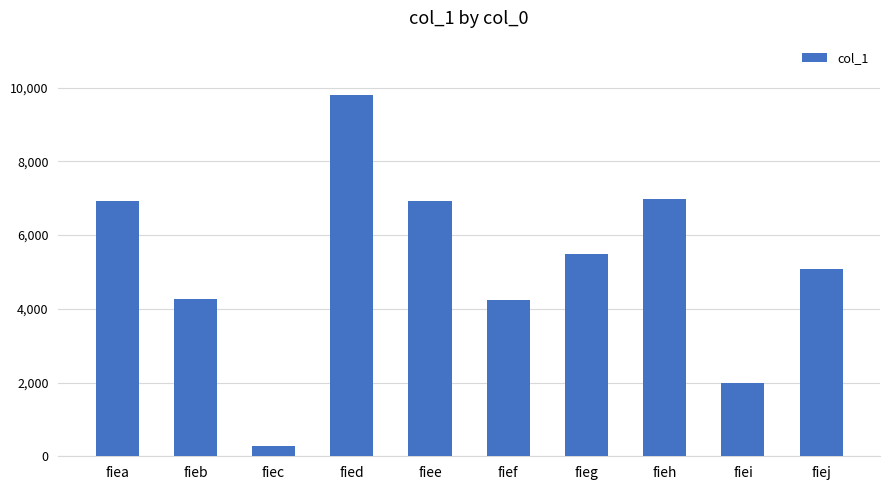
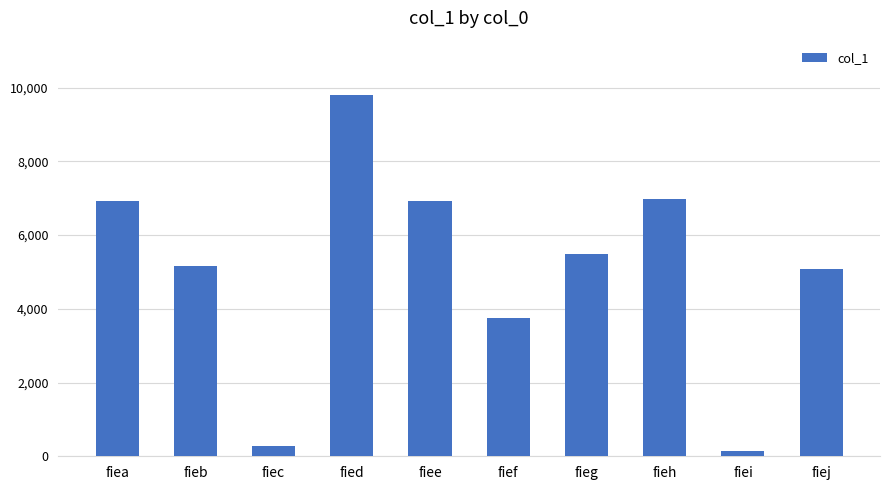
fieb: 4,300 -> 5,200
fief: 4,200 -> 3,800
fiei: 2,000 -> 100
